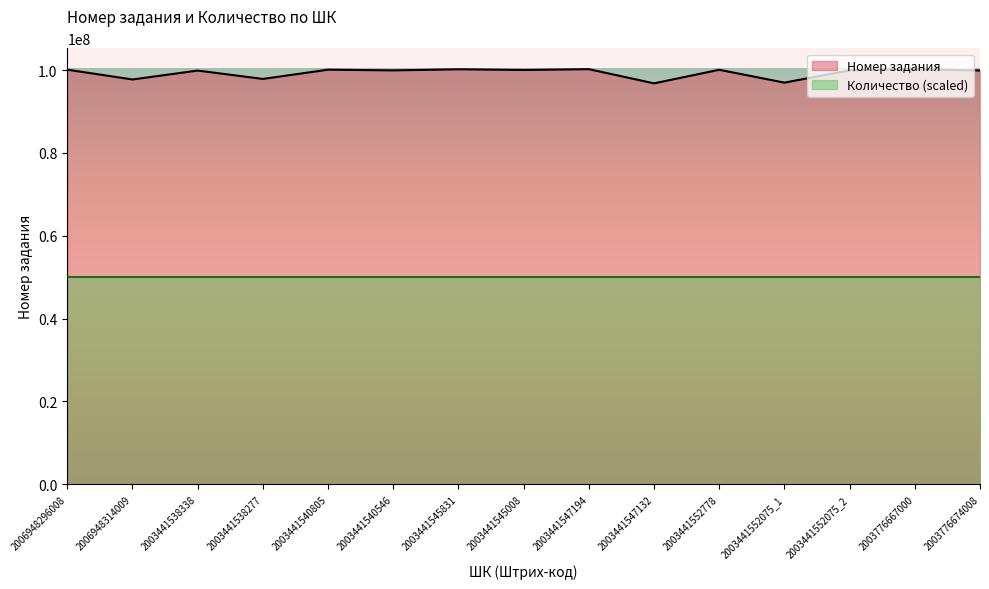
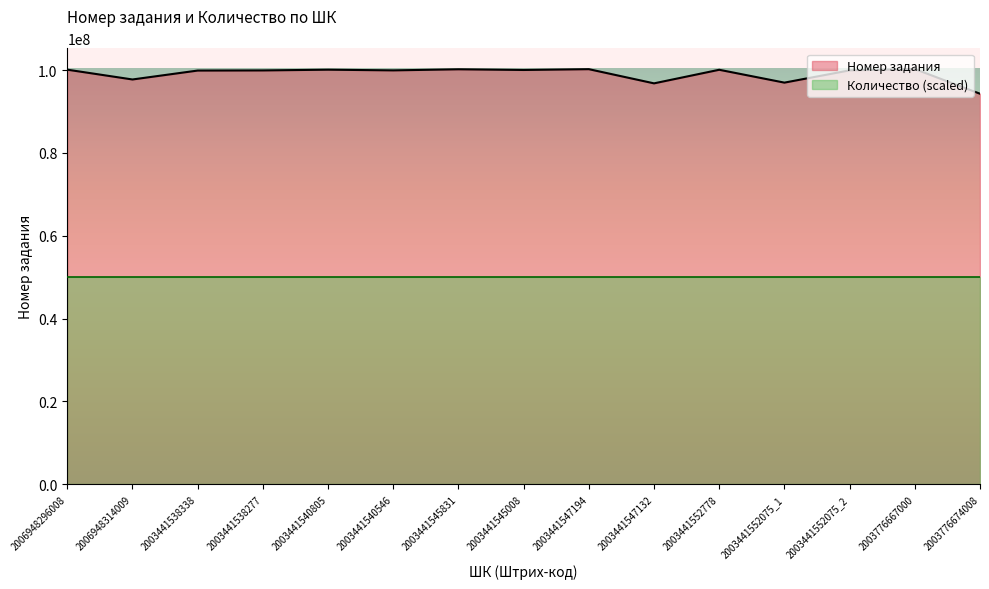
Номер задания, 2003441538277: 98000000 -> 100000000
Номер задания, 2003776674008: 100000000 -> 94000000
